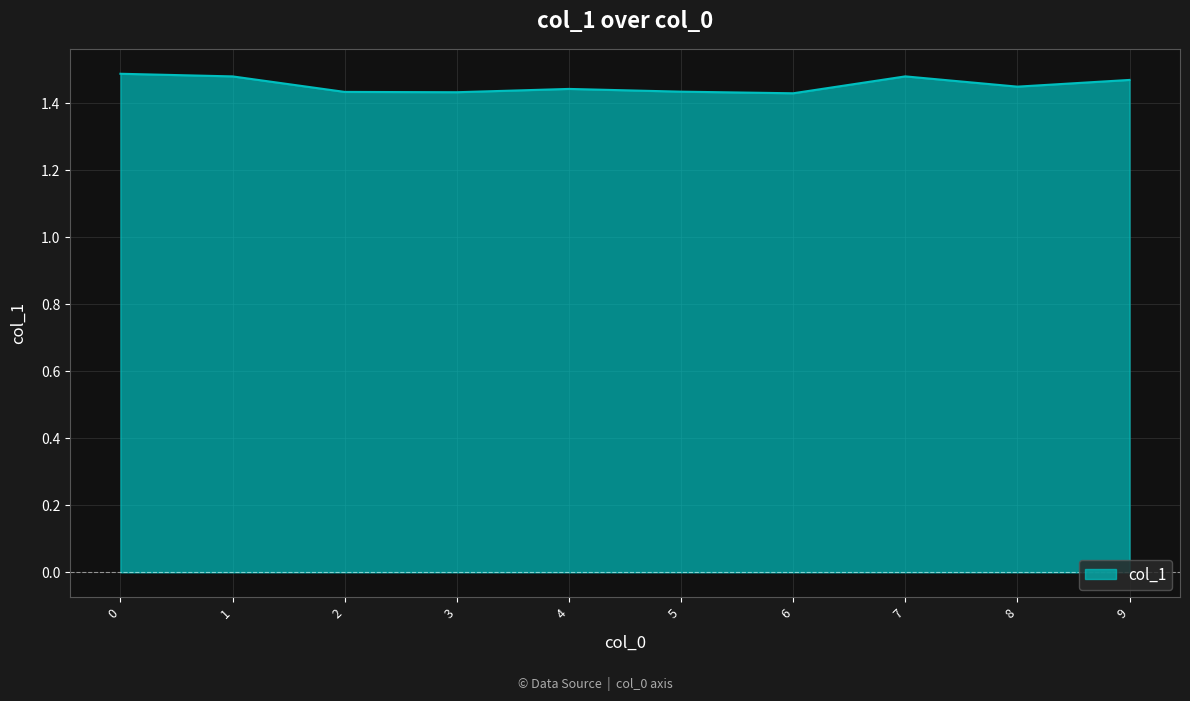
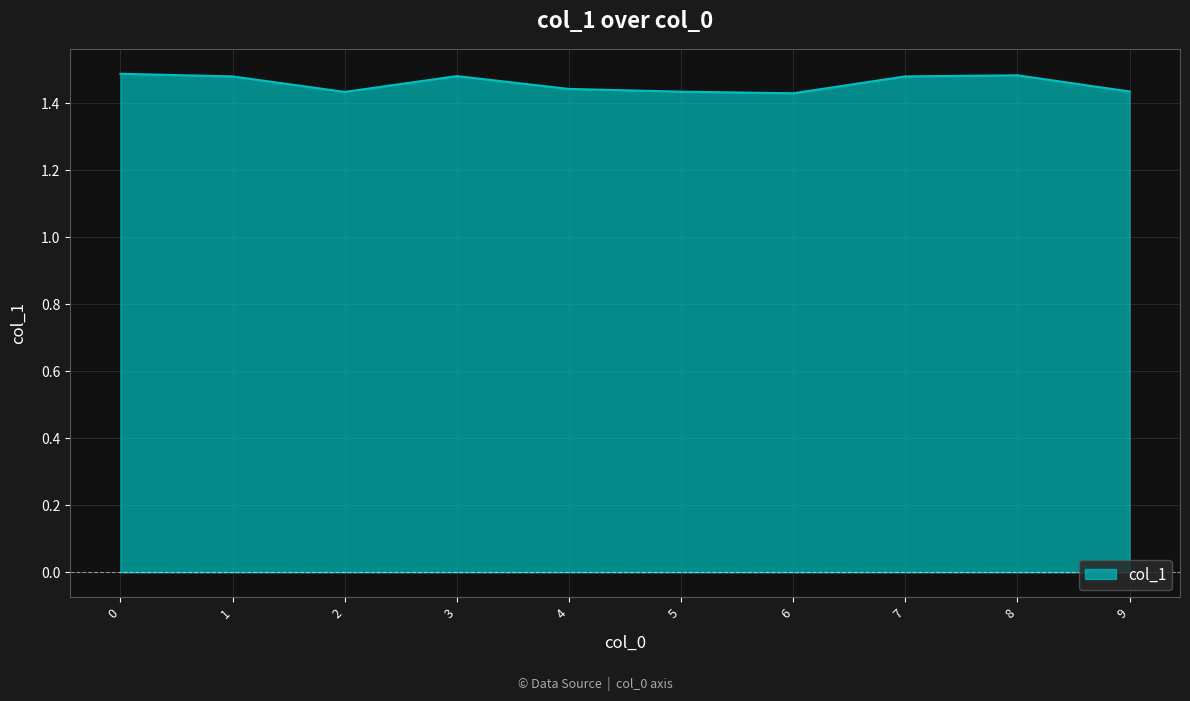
3: 1.43 -> 1.48
8: 1.45 -> 1.48
9: 1.47 -> 1.43
